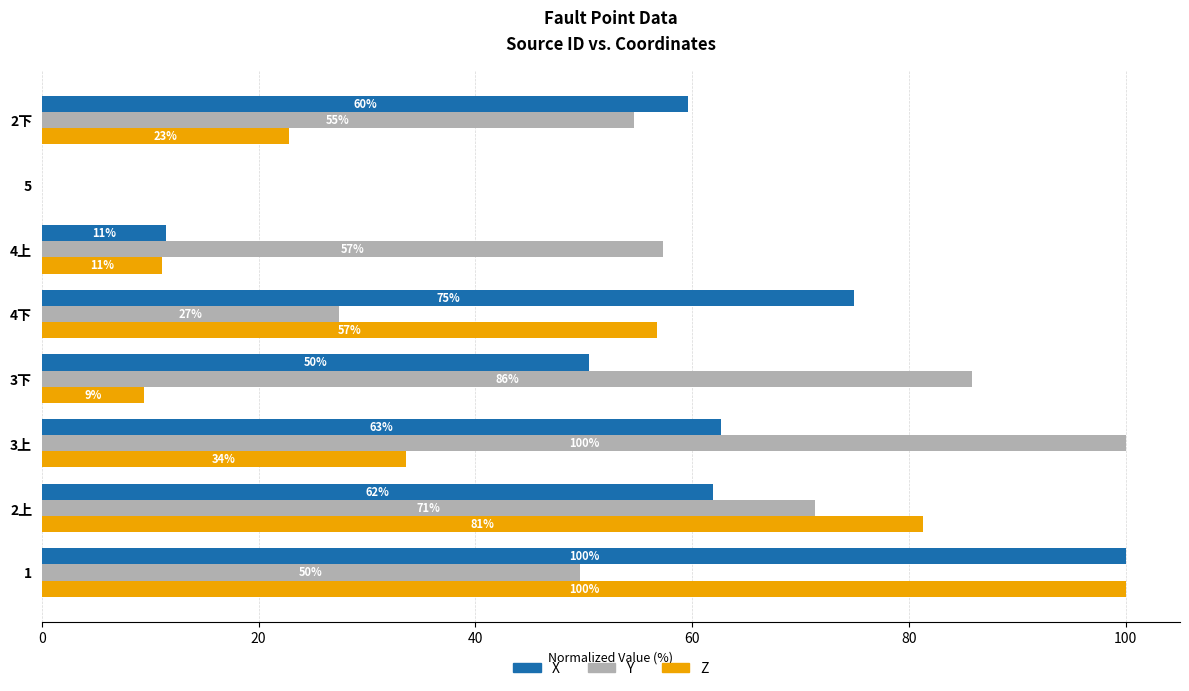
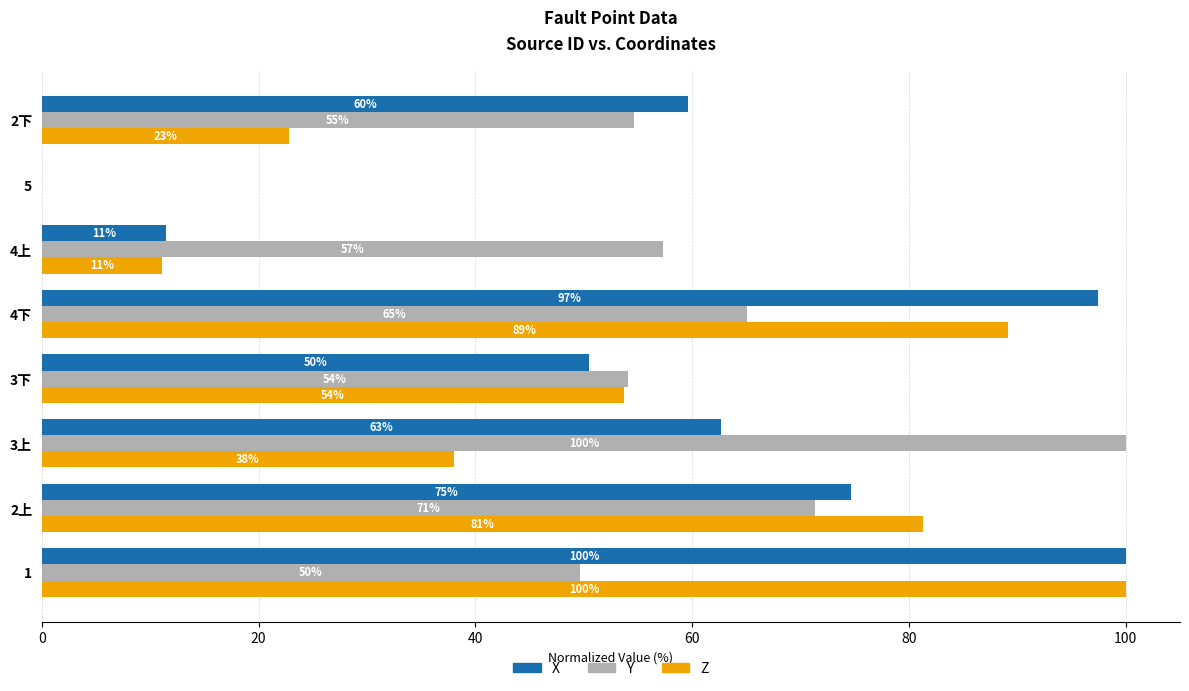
X, 4下: 75% -> 97%
Y, 4下: 27% -> 65%
Z, 4下: 57% -> 89%
Y, 3下: 86% -> 54%
Z, 3下: 9% -> 54%
Z, 3上: 34% -> 38%
X, 2上: 62% -> 75%
